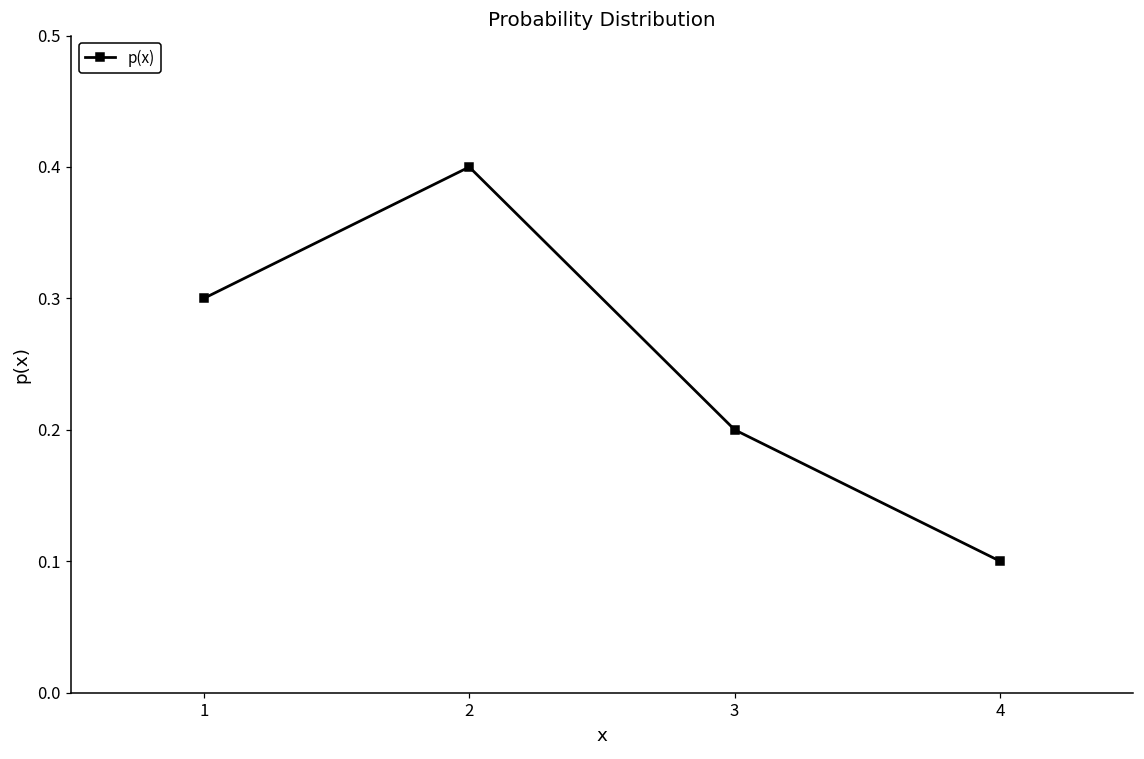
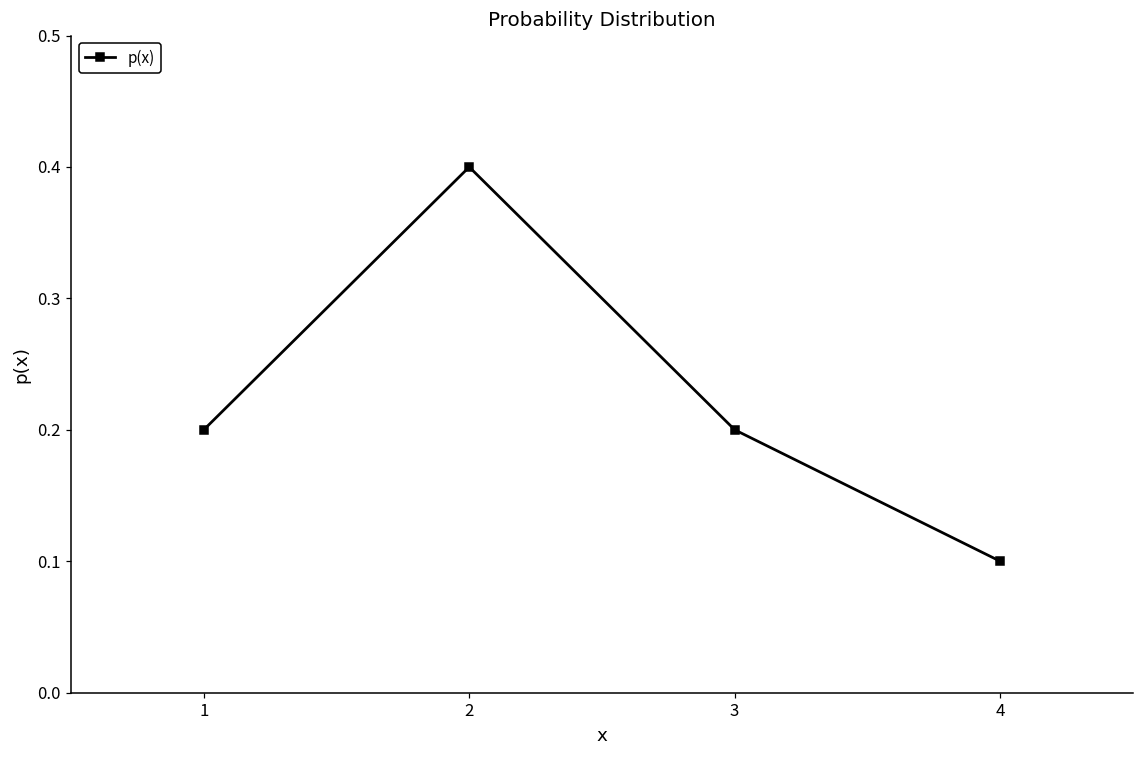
1: 0.3 -> 0.2
